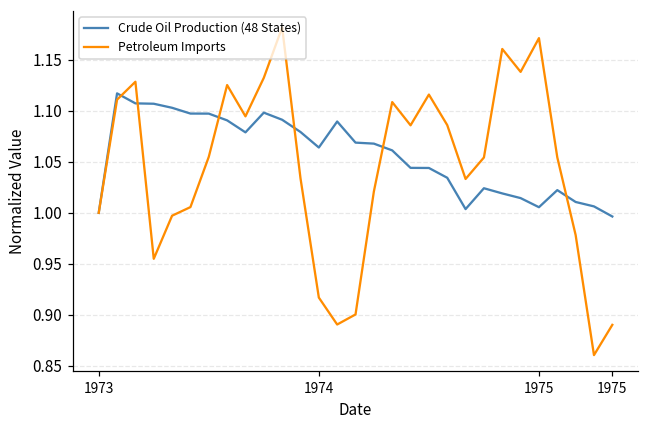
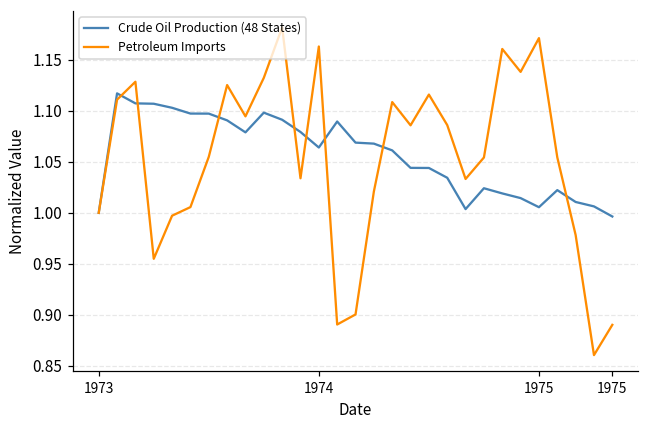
Petroleum Imports, 1974: 0.92 -> 1.16
